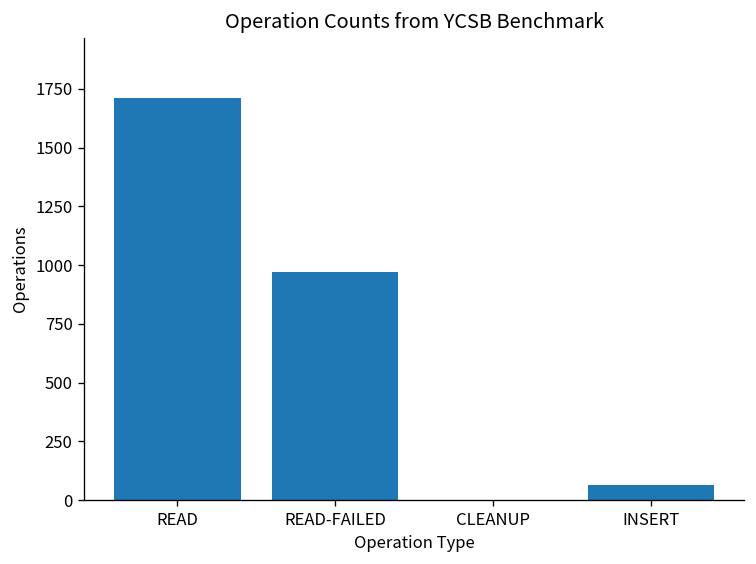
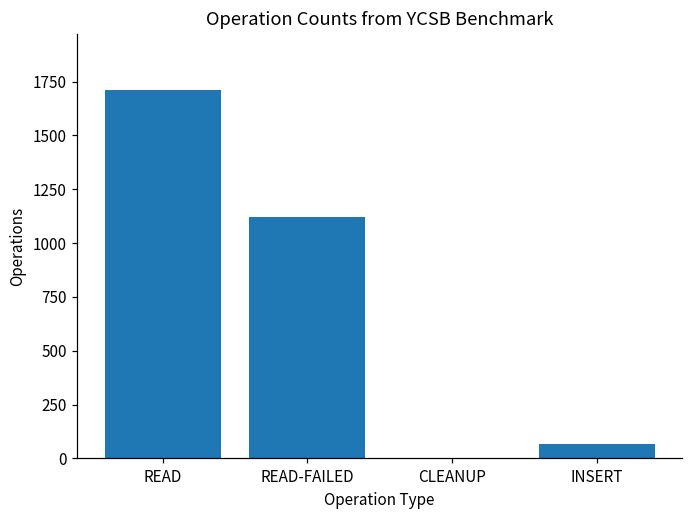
READ-FAILED: 970 -> 1120
